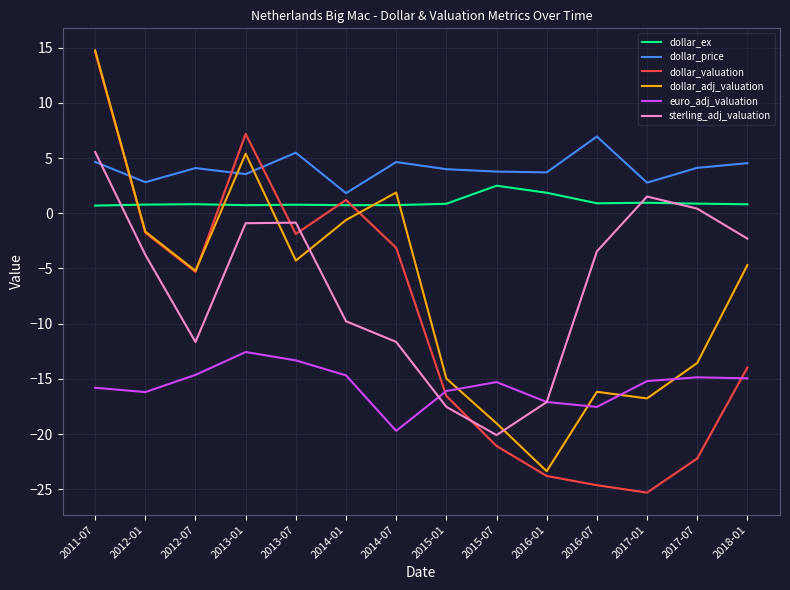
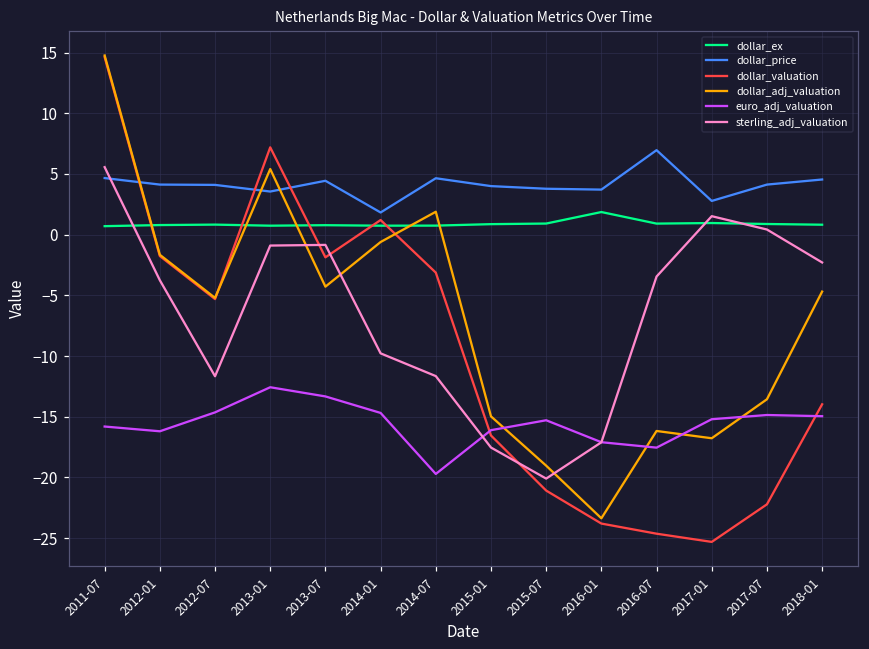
dollar_price, 2012-01: 2.8 -> 4.1
dollar_price, 2013-07: 5.5 -> 4.4
dollar_ex, 2015-07: 2.5 -> 0.9
